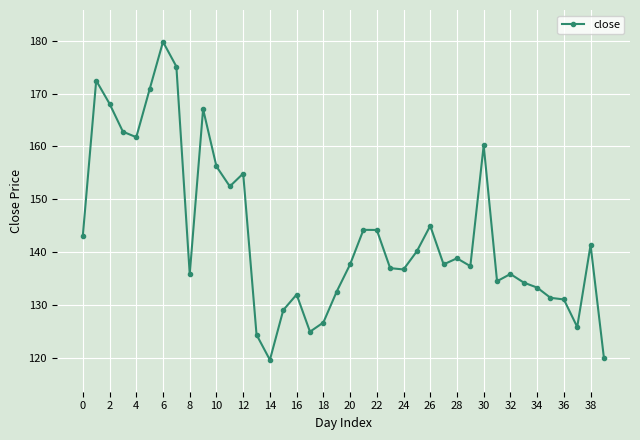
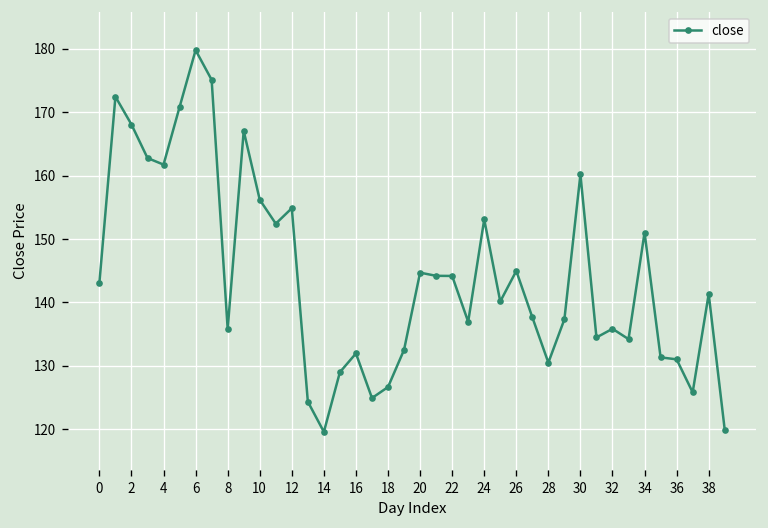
20: 138 -> 145
24: 137 -> 153
28: 139 -> 131
34: 133 -> 151
